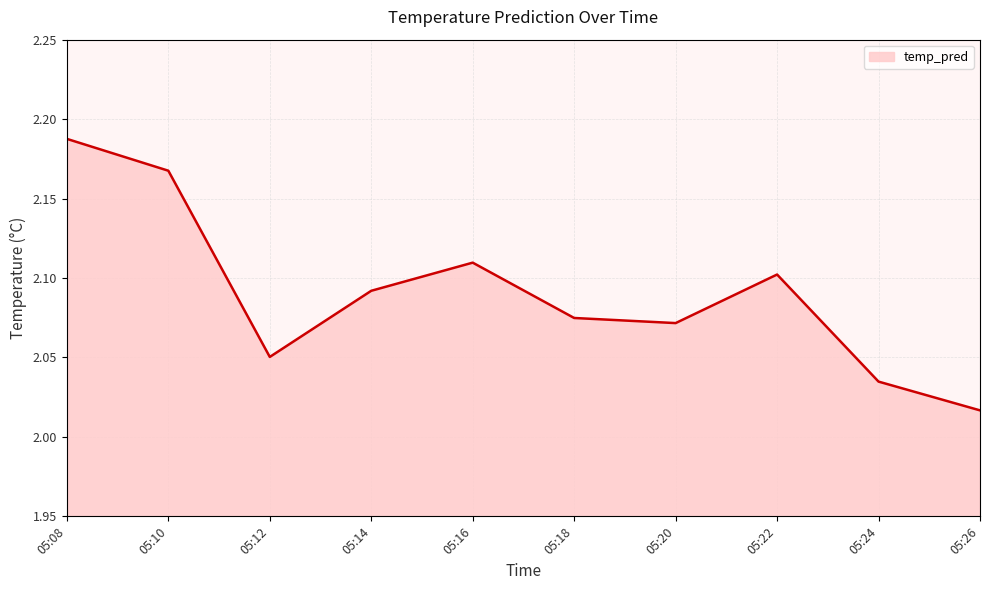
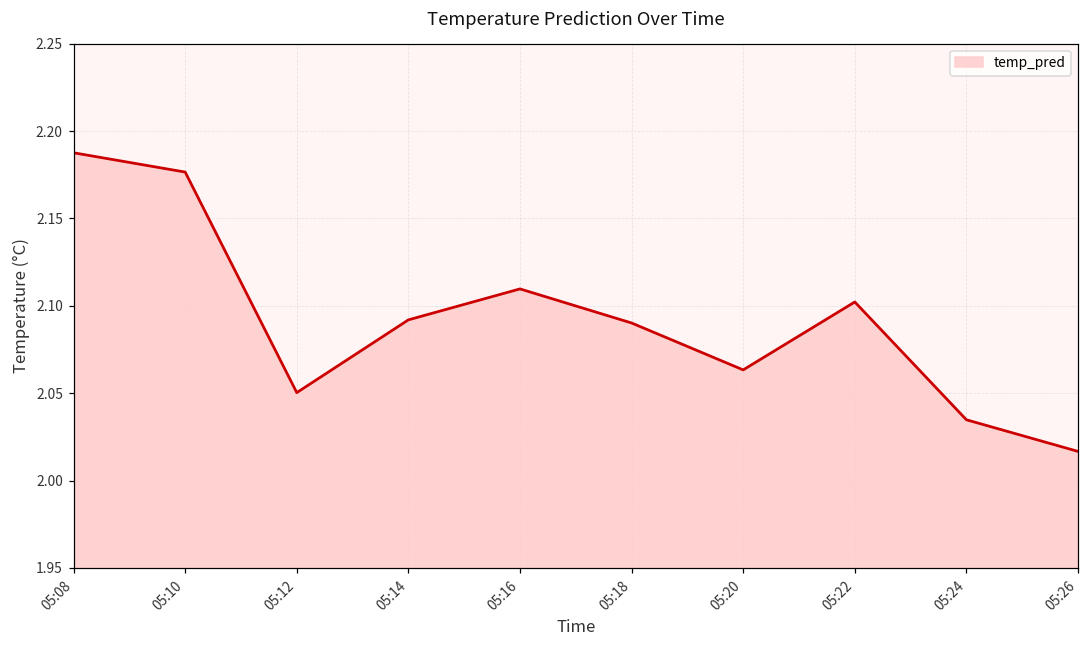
05:10: 2.168 -> 2.177
05:18: 2.075 -> 2.090
05:20: 2.072 -> 2.063
